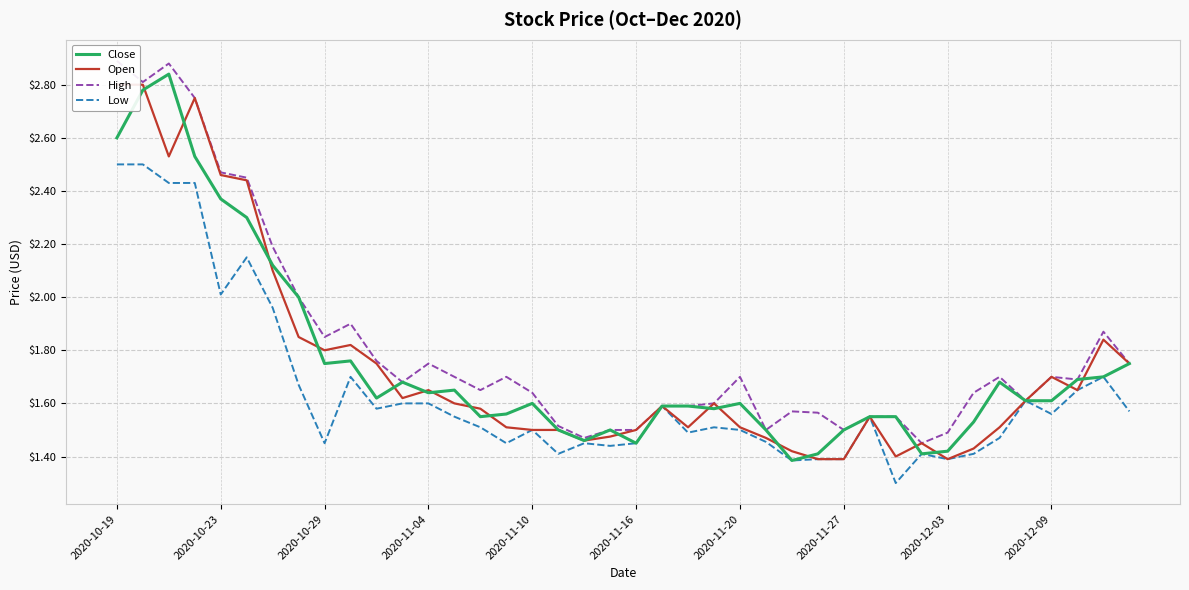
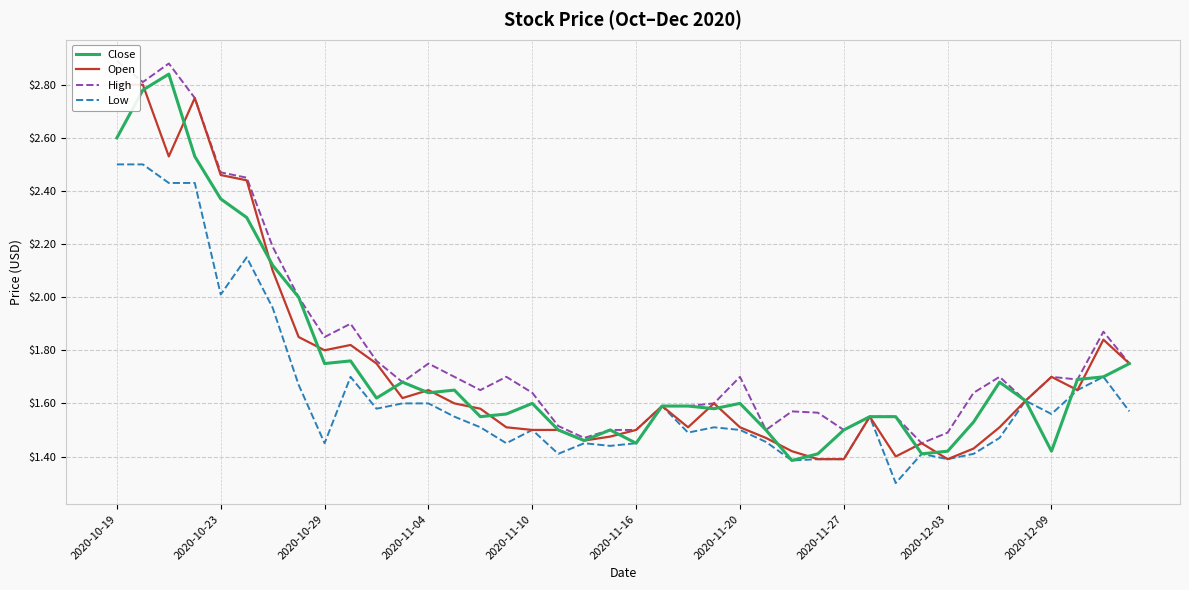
Close, 2020-12-09: $1.61 -> $1.42
